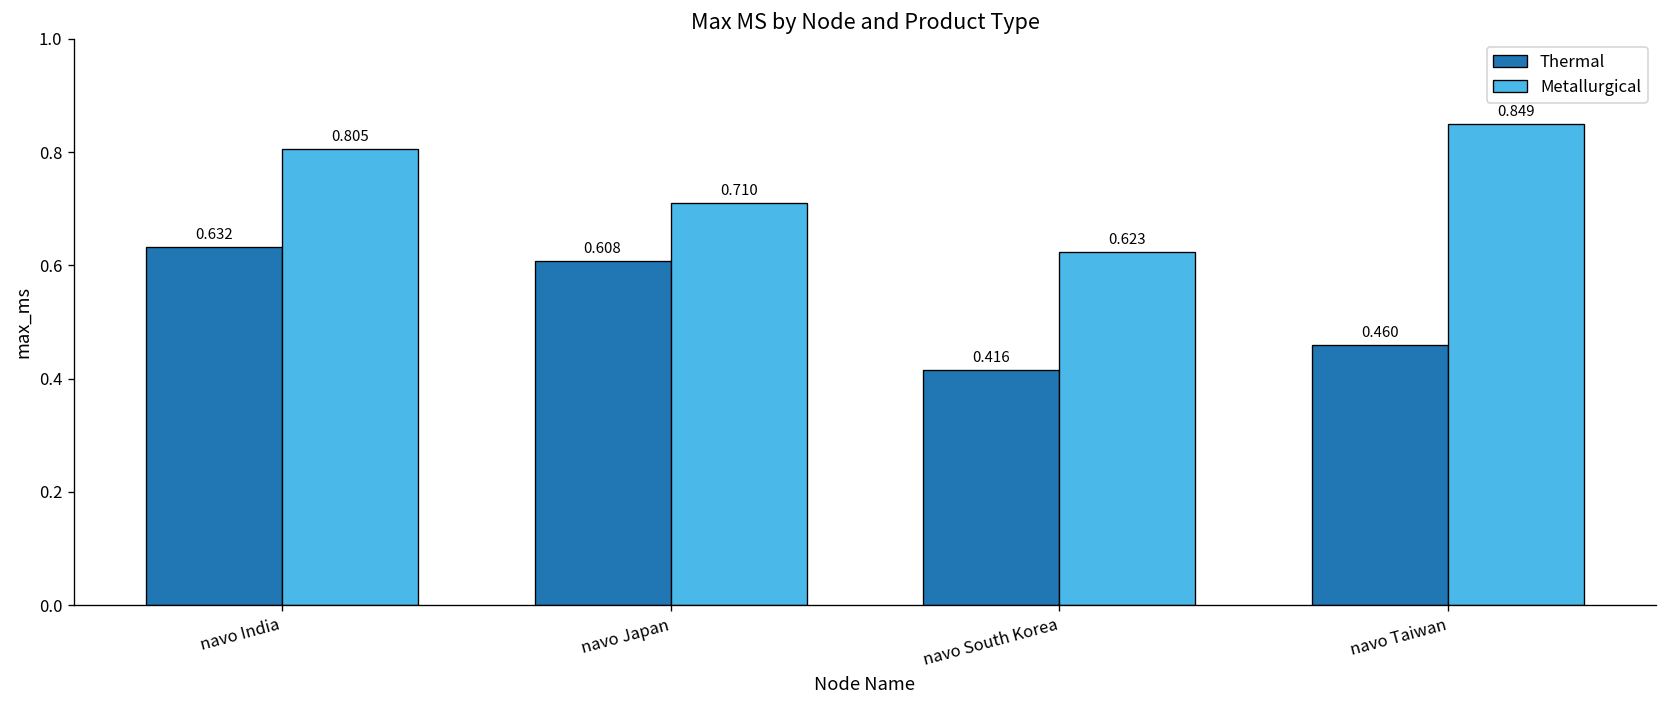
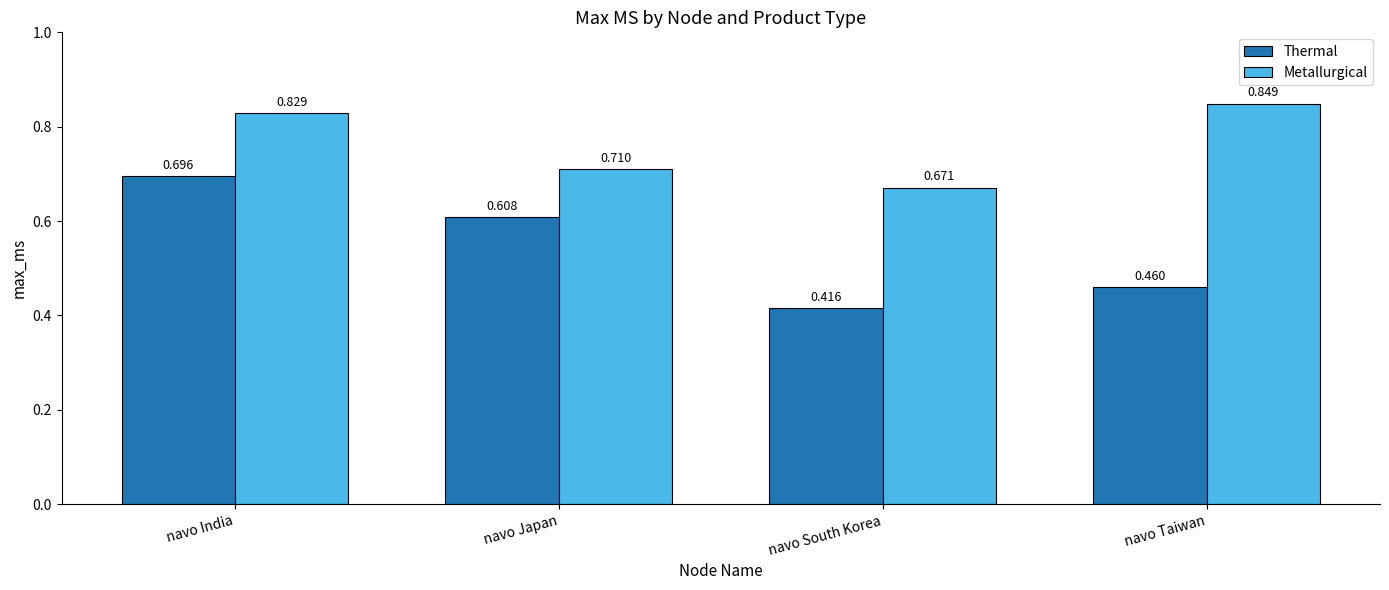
Thermal, navo India: 0.632 -> 0.696
Metallurgical, navo India: 0.805 -> 0.829
Metallurgical, navo South Korea: 0.623 -> 0.671
